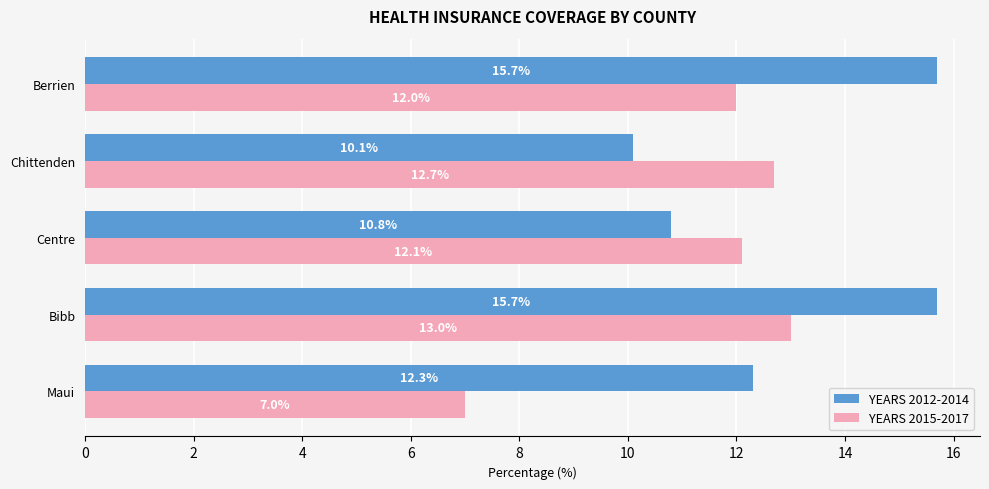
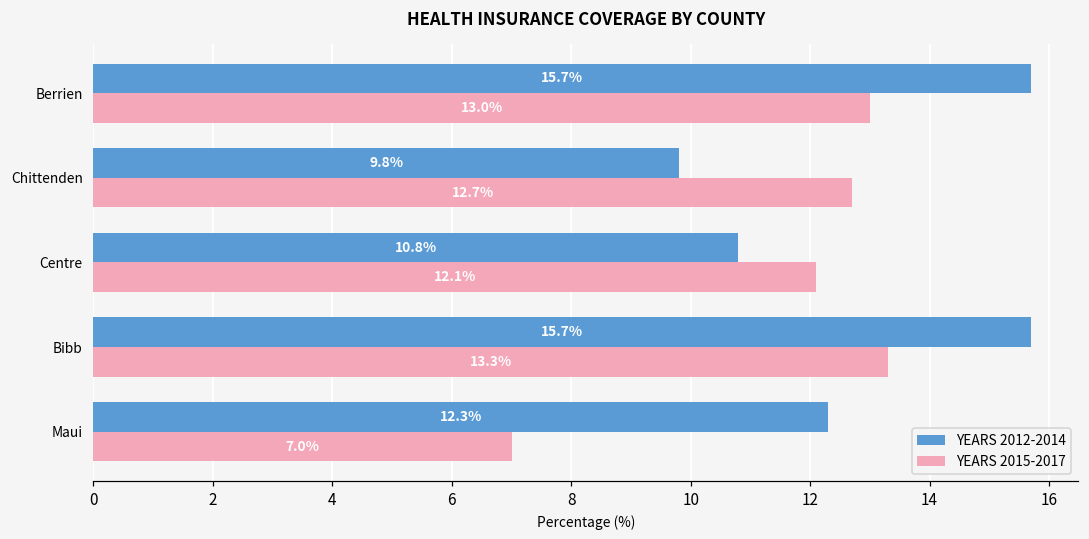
YEARS 2015-2017, Berrien: 12.0% -> 13.0%
YEARS 2012-2014, Chittenden: 10.1% -> 9.8%
YEARS 2015-2017, Bibb: 13.0% -> 13.3%
